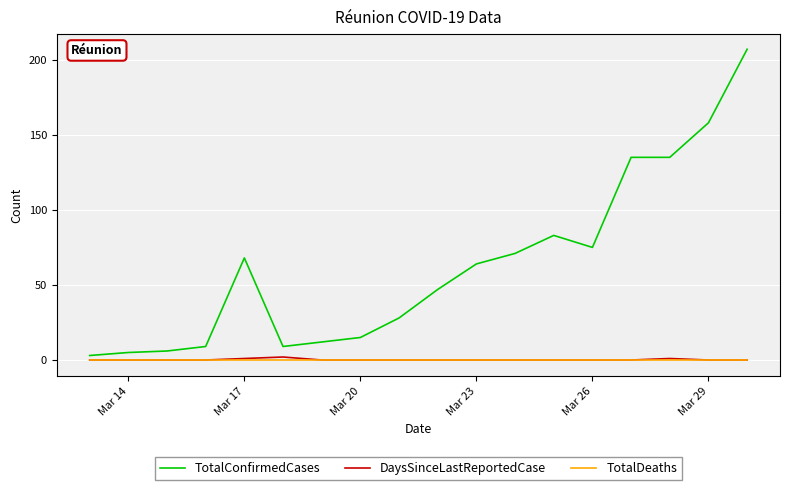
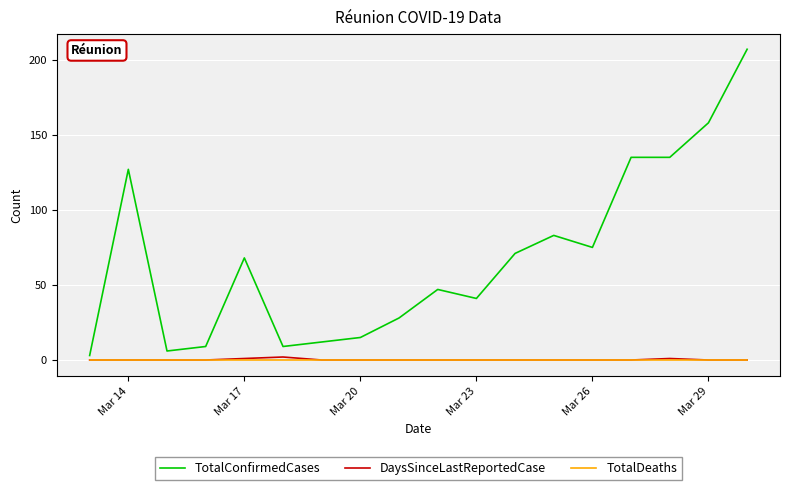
TotalConfirmedCases, Mar 14: 5 -> 127
TotalConfirmedCases, Mar 23: 64 -> 41
